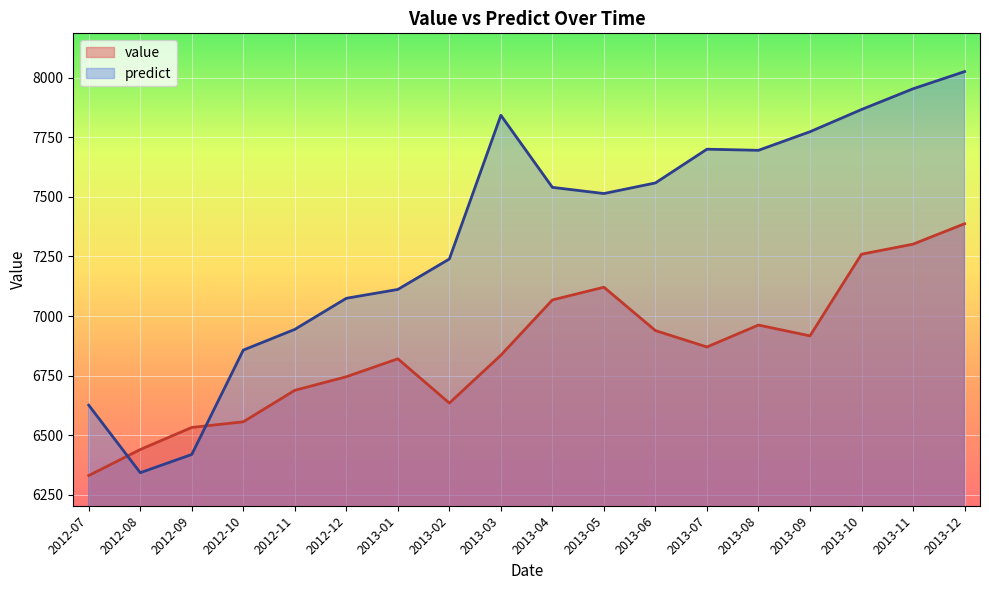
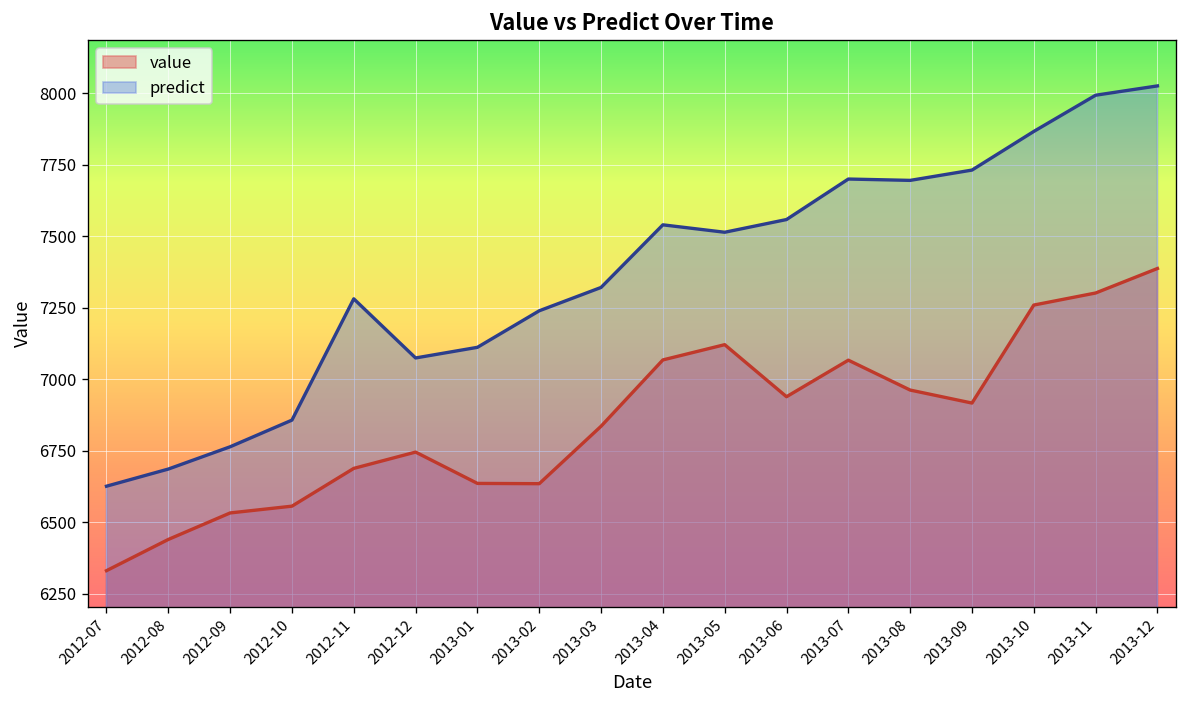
predict, 2012-08: 6340 -> 6690
predict, 2012-09: 6420 -> 6760
predict, 2012-11: 6940 -> 7280
value, 2013-01: 6820 -> 6640
predict, 2013-03: 7840 -> 7320
value, 2013-07: 6870 -> 7070
predict, 2013-09: 7770 -> 7730
predict, 2013-11: 7950 -> 7990
